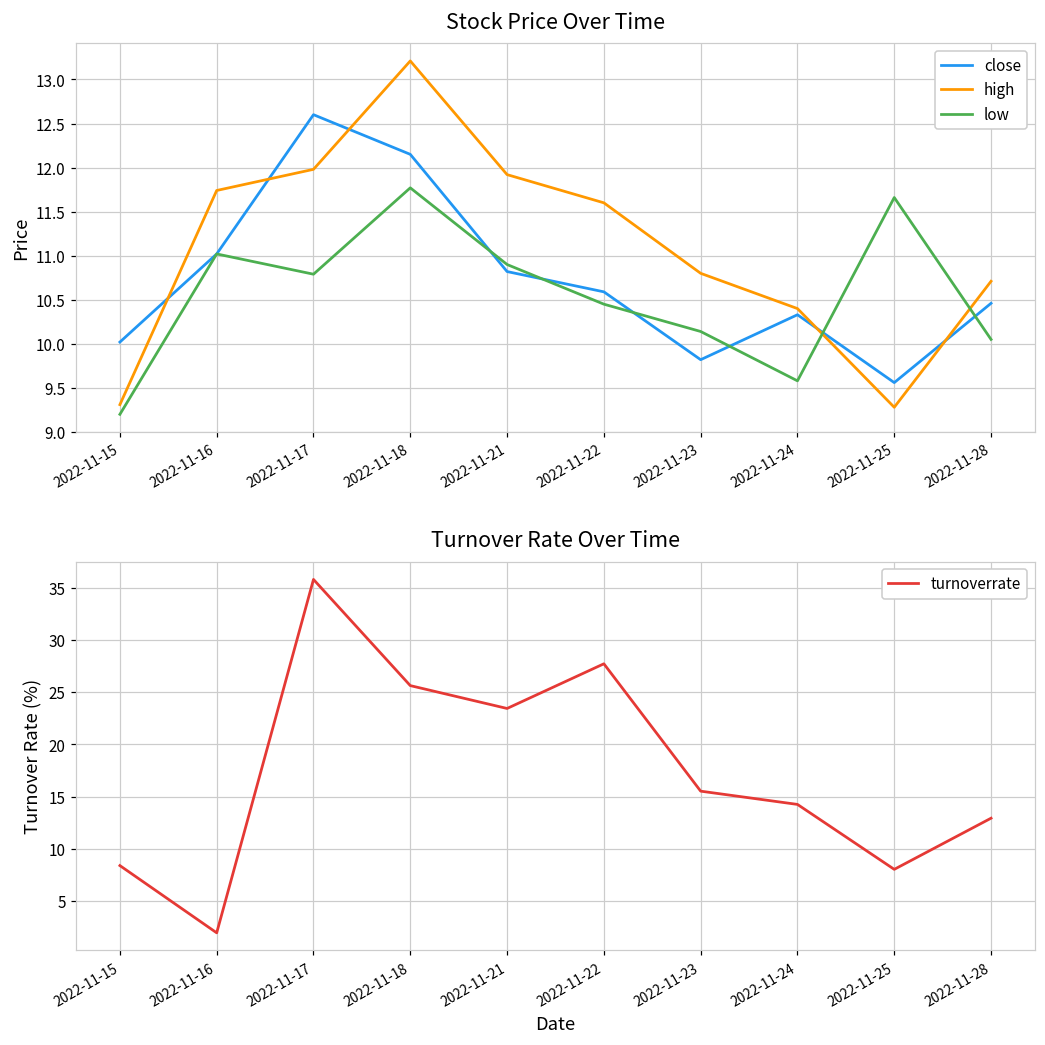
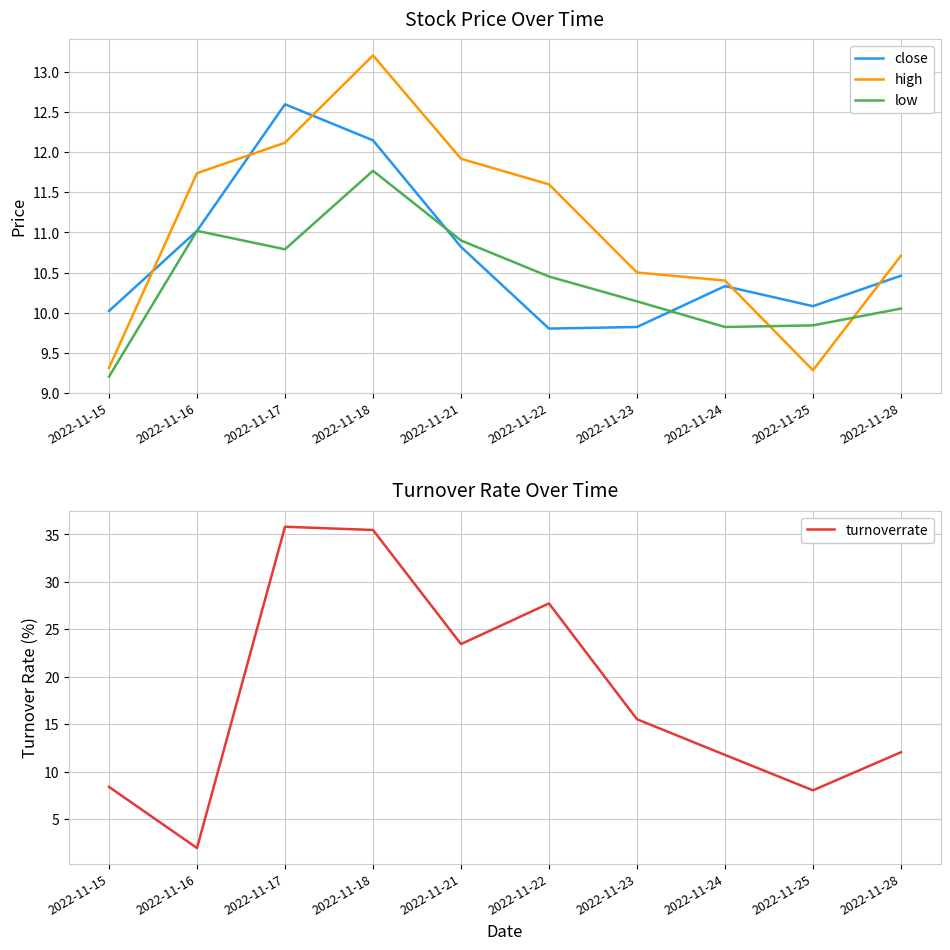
Stock Price Over Time, high, 2022-11-17: 12.0 -> 12.1
Stock Price Over Time, close, 2022-11-22: 10.6 -> 9.8
Stock Price Over Time, high, 2022-11-23: 10.8 -> 10.5
Stock Price Over Time, low, 2022-11-24: 9.6 -> 9.8
Stock Price Over Time, close, 2022-11-25: 9.6 -> 10.1
Stock Price Over Time, low, 2022-11-25: 11.7 -> 9.8
Turnover Rate Over Time, 2022-11-18: 26 -> 35
Turnover Rate Over Time, 2022-11-24: 14 -> 12
Turnover Rate Over Time, 2022-11-28: 13 -> 12
